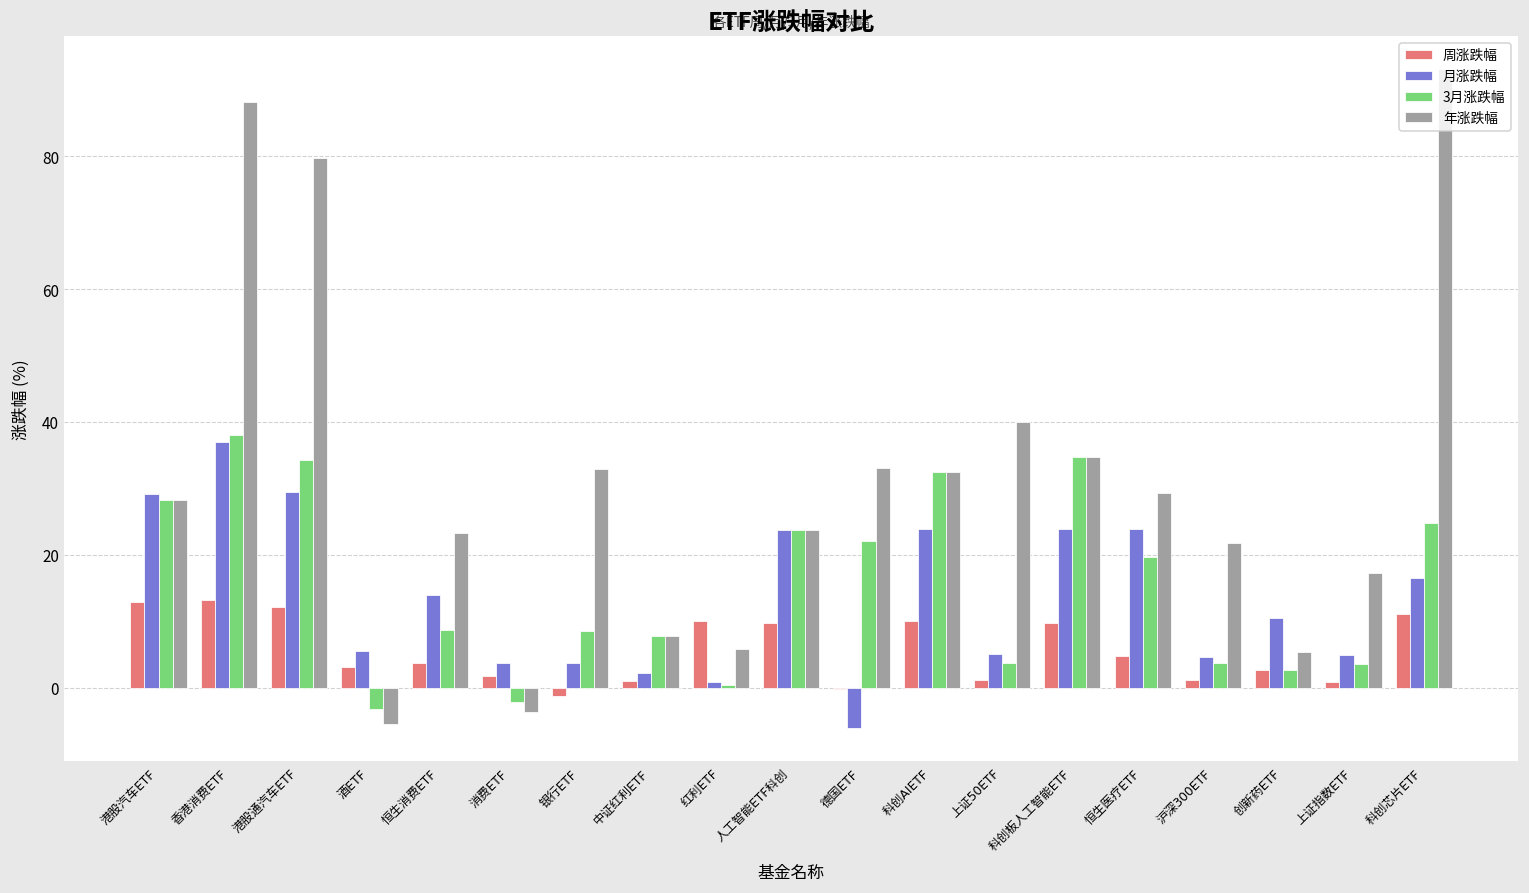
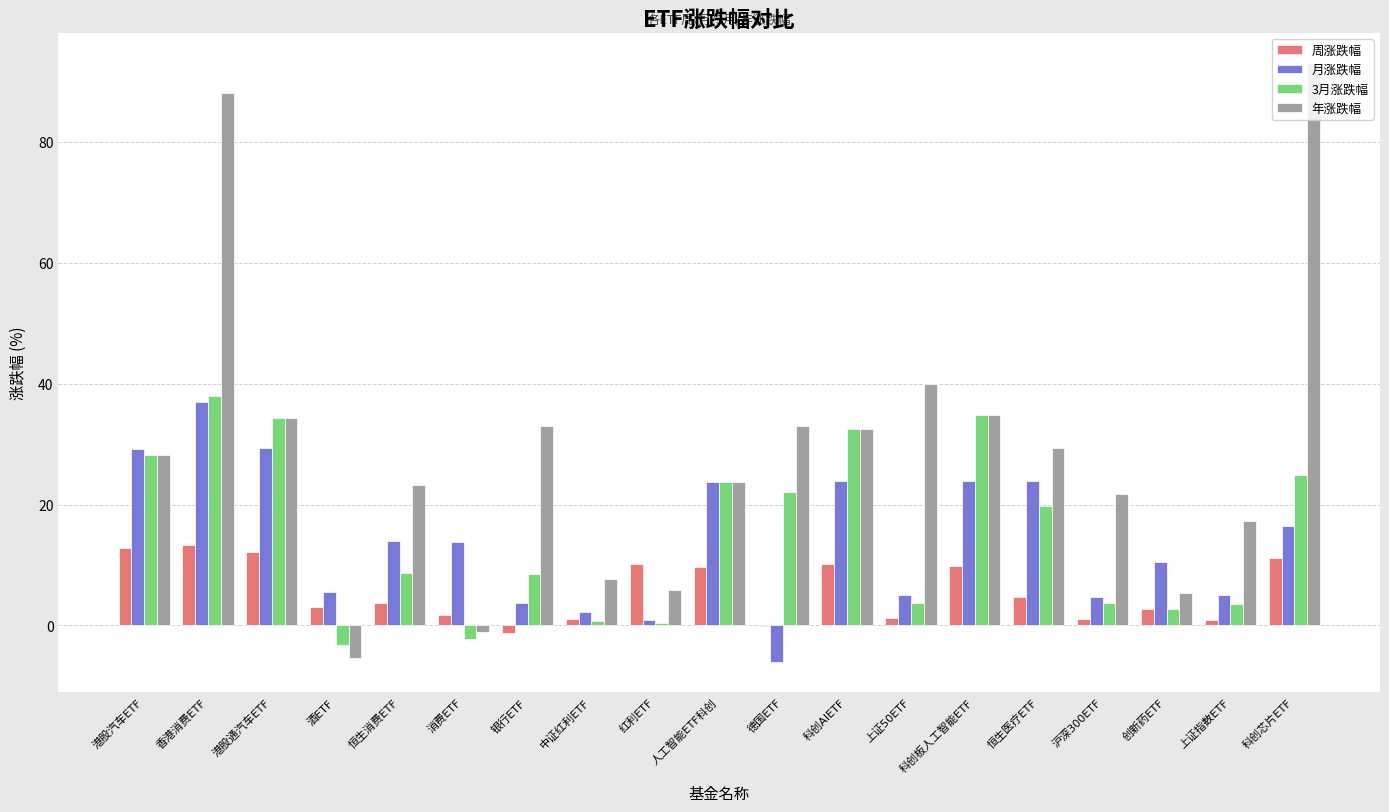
年涨跌幅, 港股通汽车ETF: 80 -> 34
月涨跌幅, 消费ETF: 4 -> 14
年涨跌幅, 消费ETF: -4 -> -1
3月涨跌幅, 中证红利ETF: 8 -> 1
